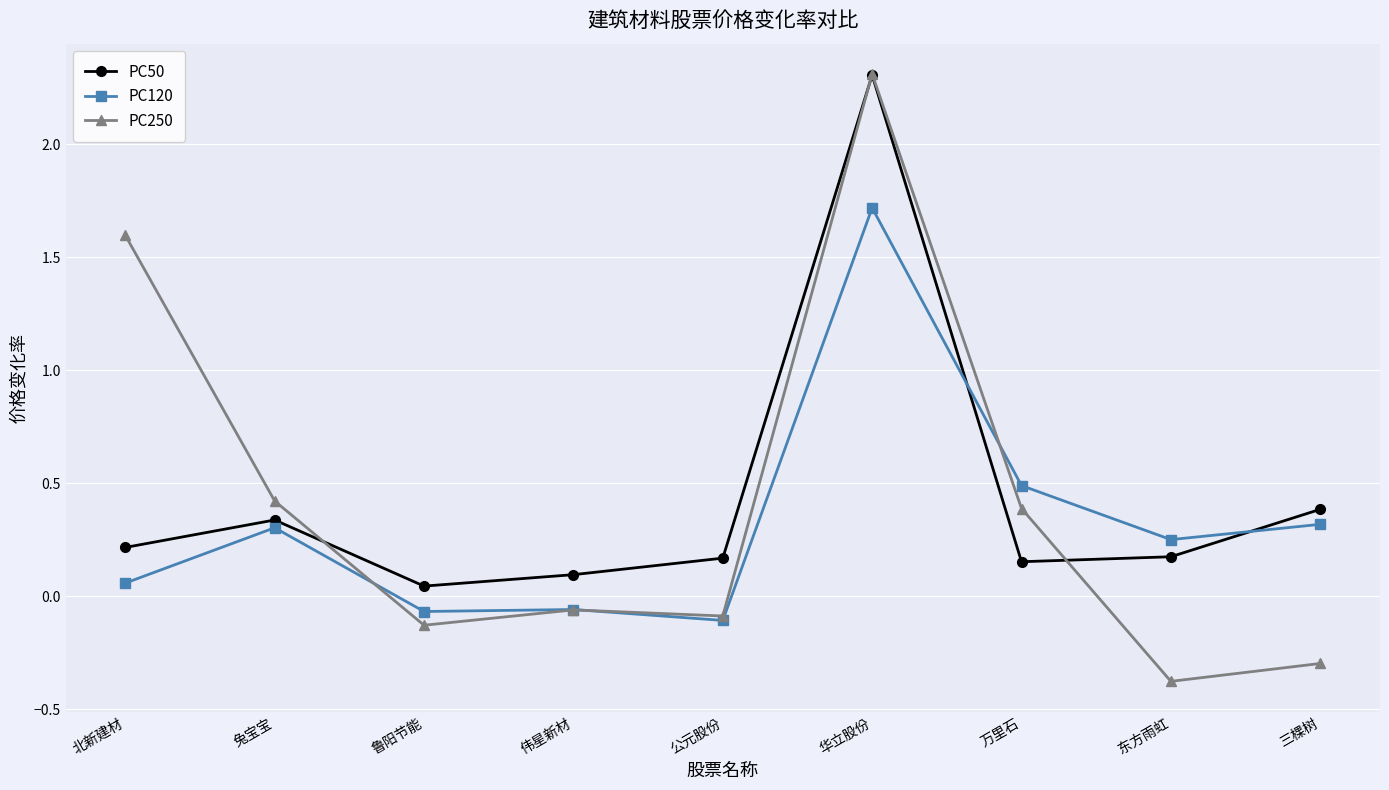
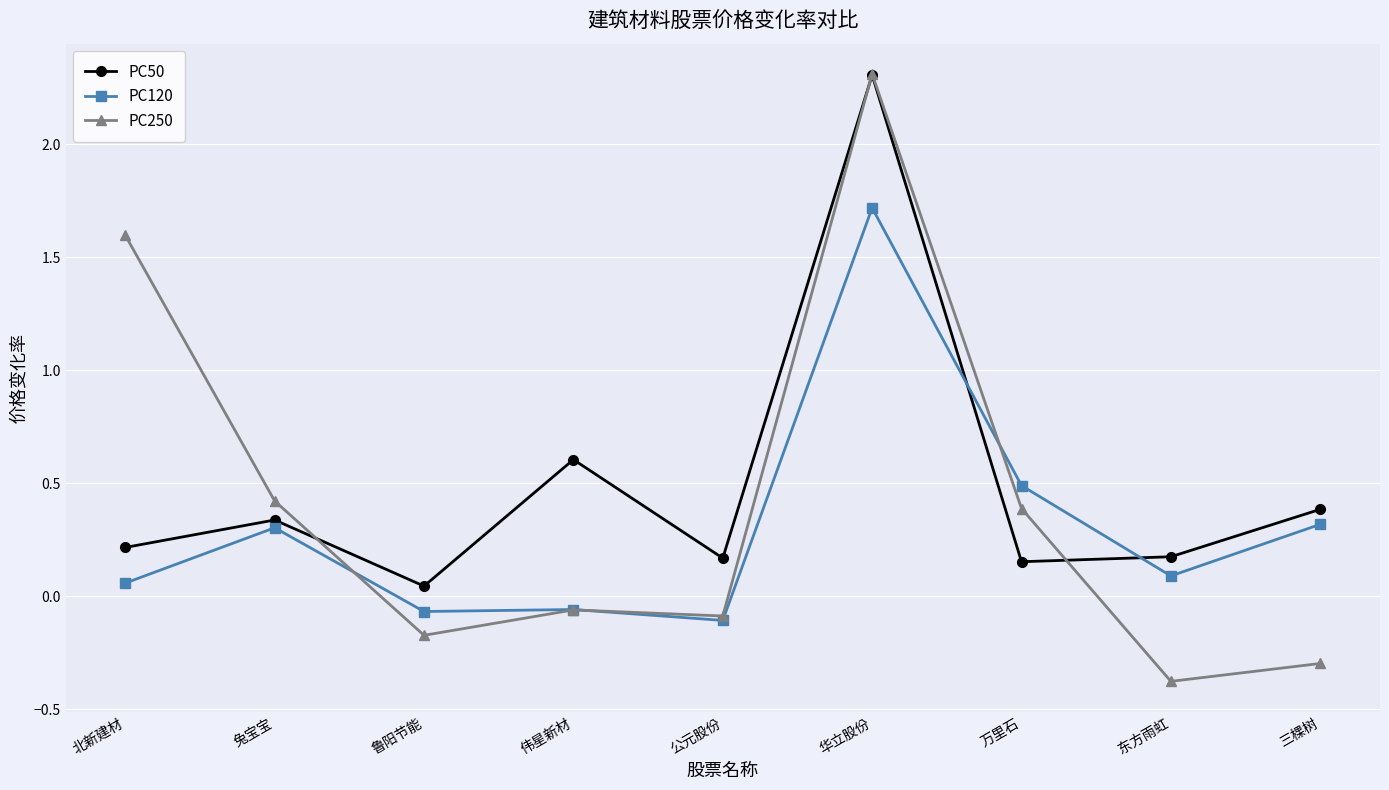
PC250, 鲁阳节能: -0.13 -> -0.17
PC50, 伟星新材: 0.10 -> 0.60
PC120, 东方雨虹: 0.25 -> 0.09
